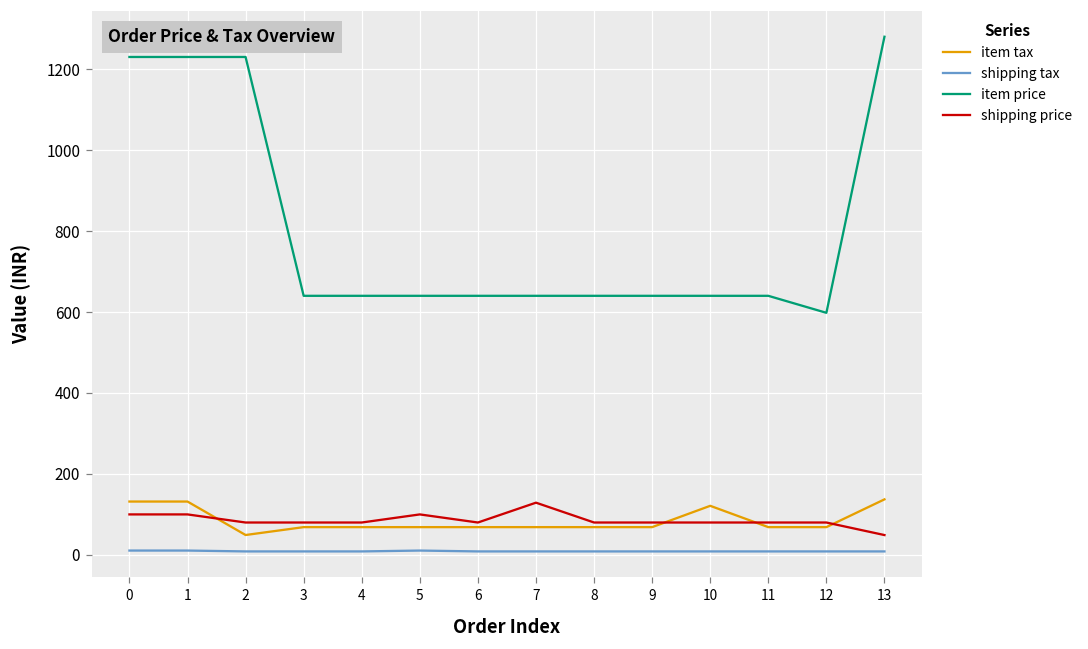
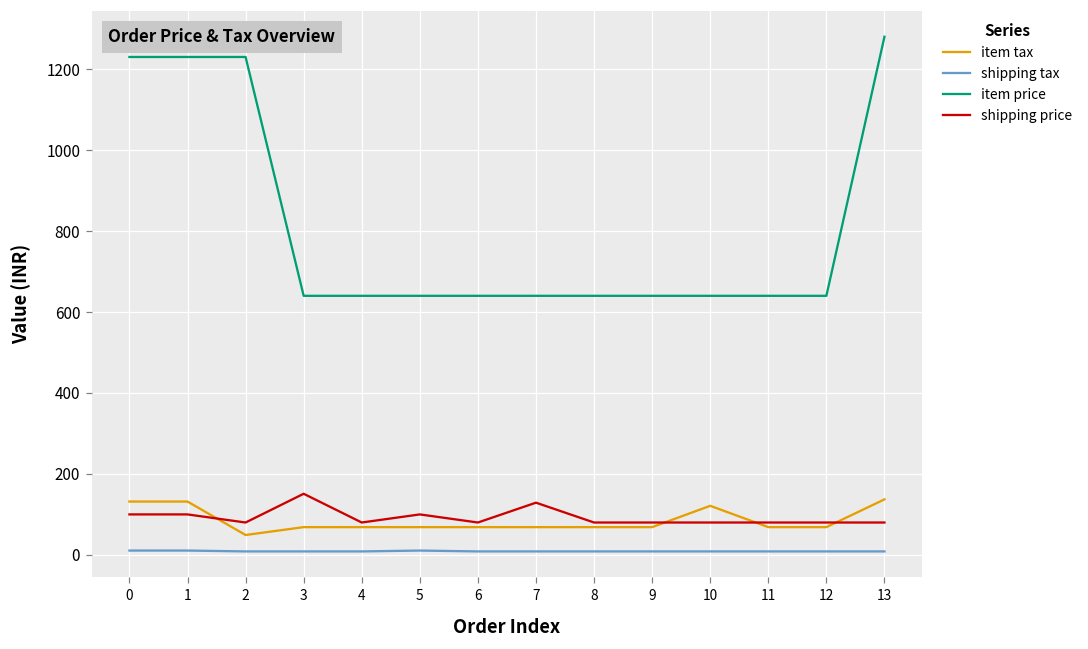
shipping price, 3: 80 -> 150
item price, 12: 600 -> 640
shipping price, 13: 50 -> 80
